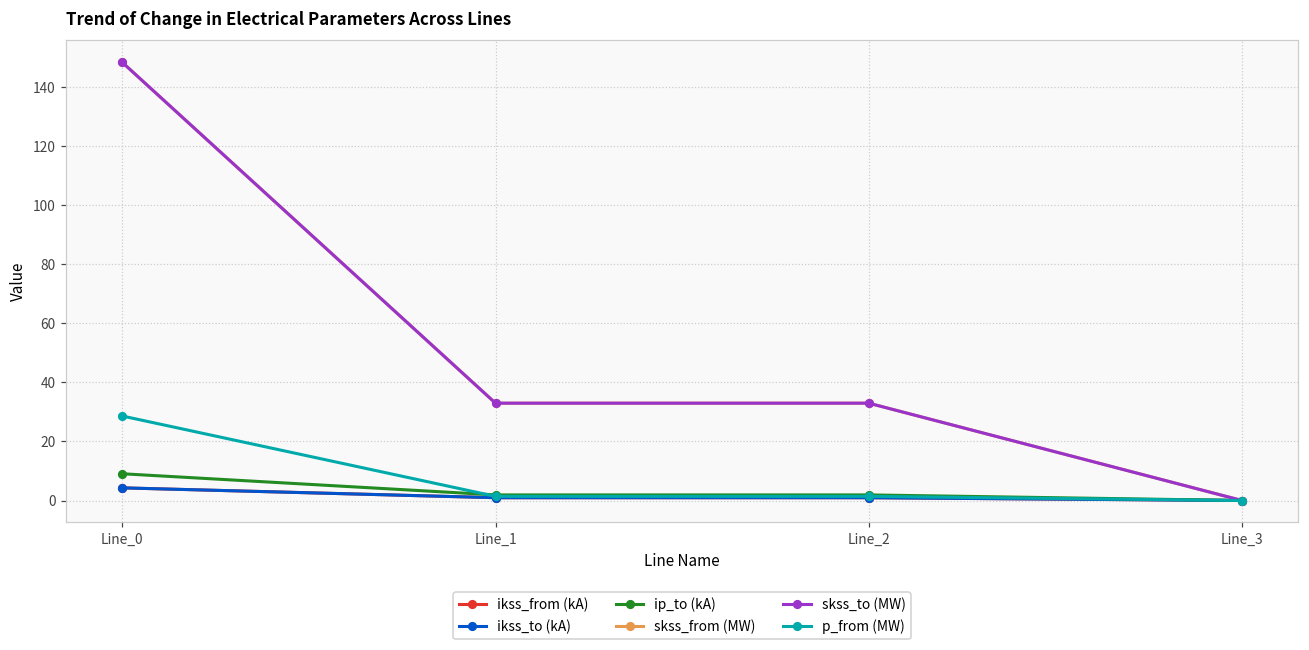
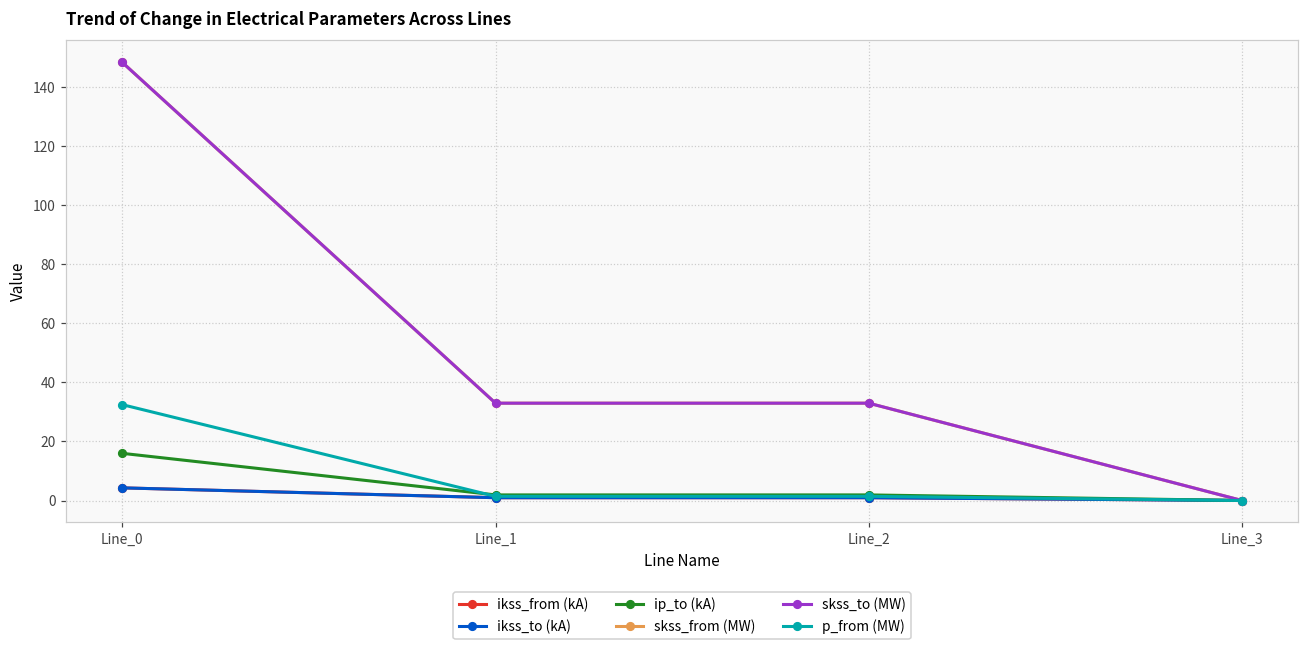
ip_to (kA), Line_0: 9 -> 16
p_from (MW), Line_0: 29 -> 32
